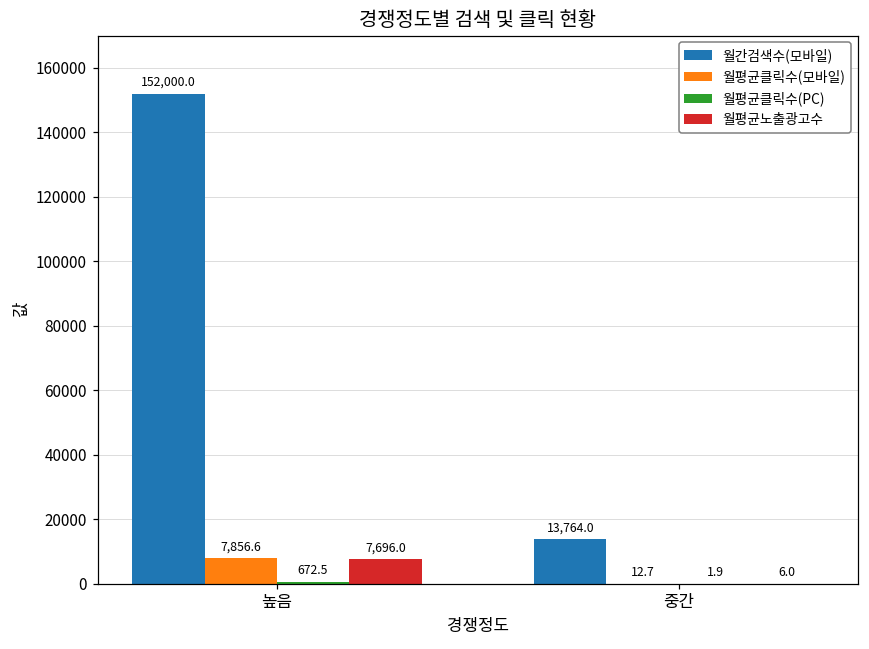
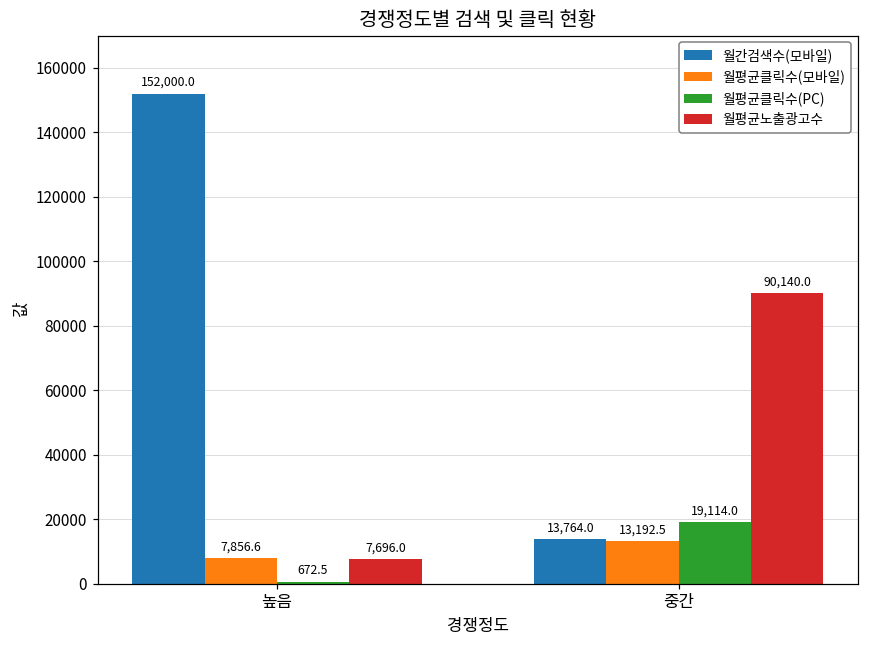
월평균클릭수(모바일), 중간: 12.7 -> 13,192.5
월평균클릭수(PC), 중간: 1.9 -> 19,114.0
월평균노출광고수, 중간: 6.0 -> 90,140.0
